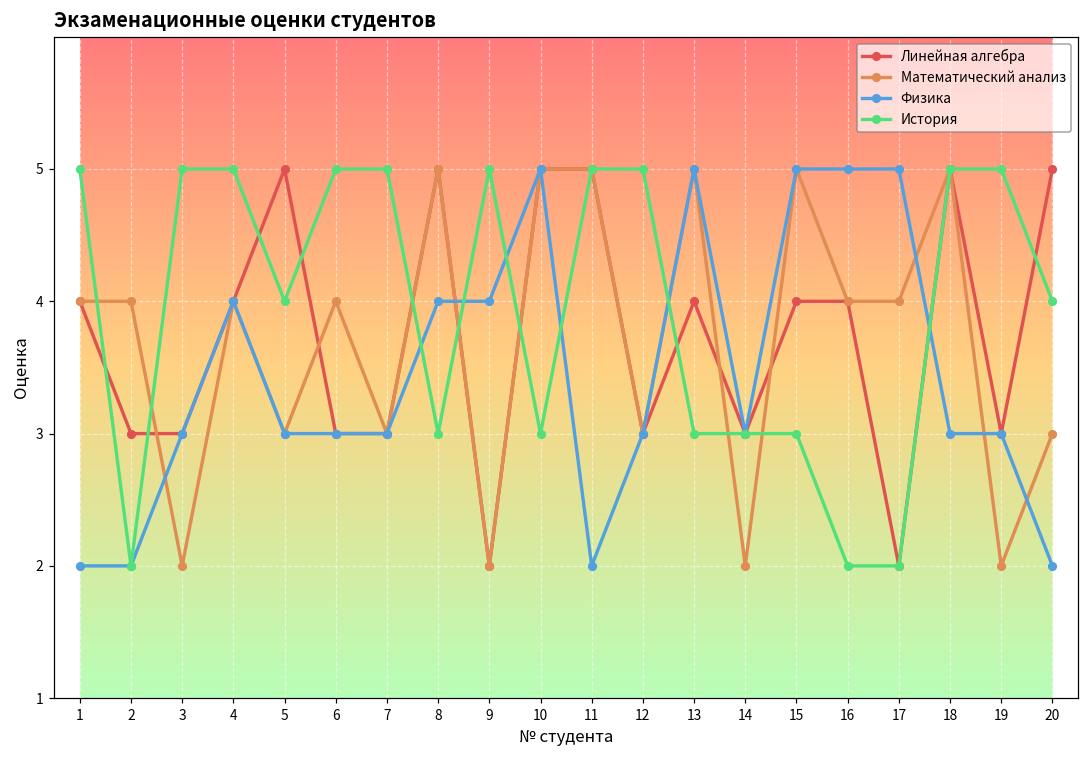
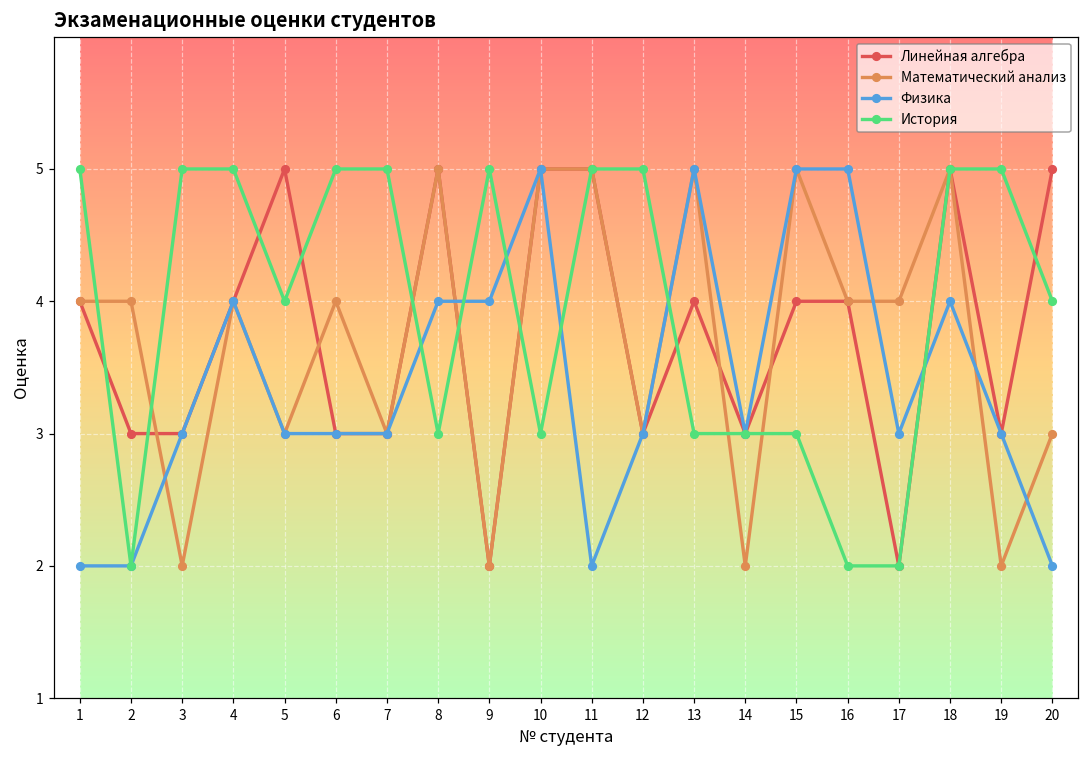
Физика, 17: 5 -> 3
Физика, 18: 3 -> 4
